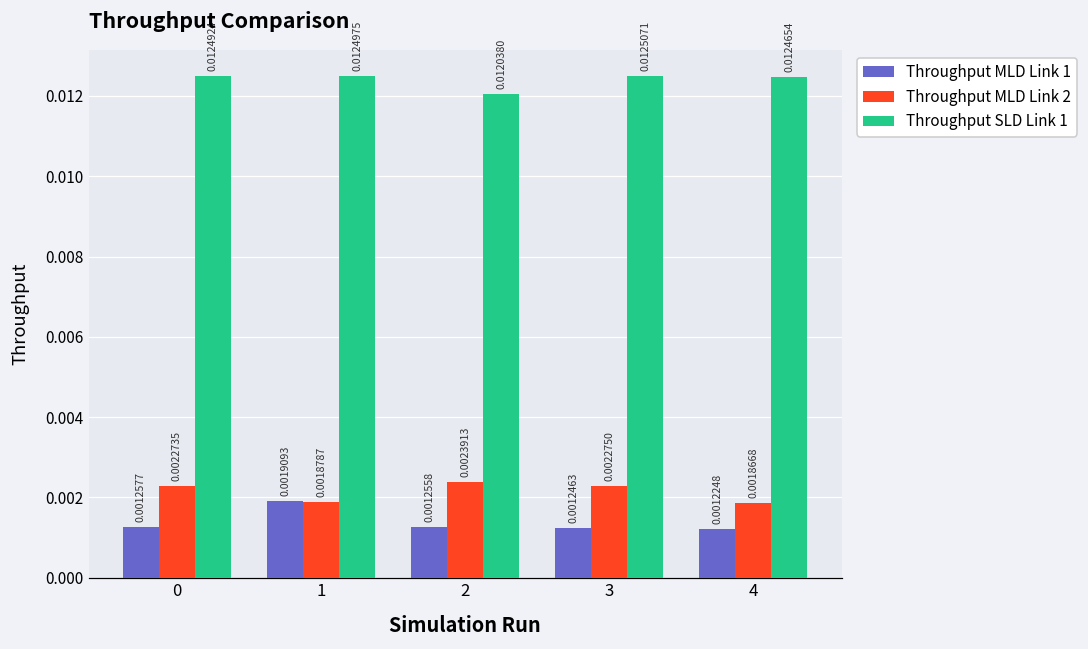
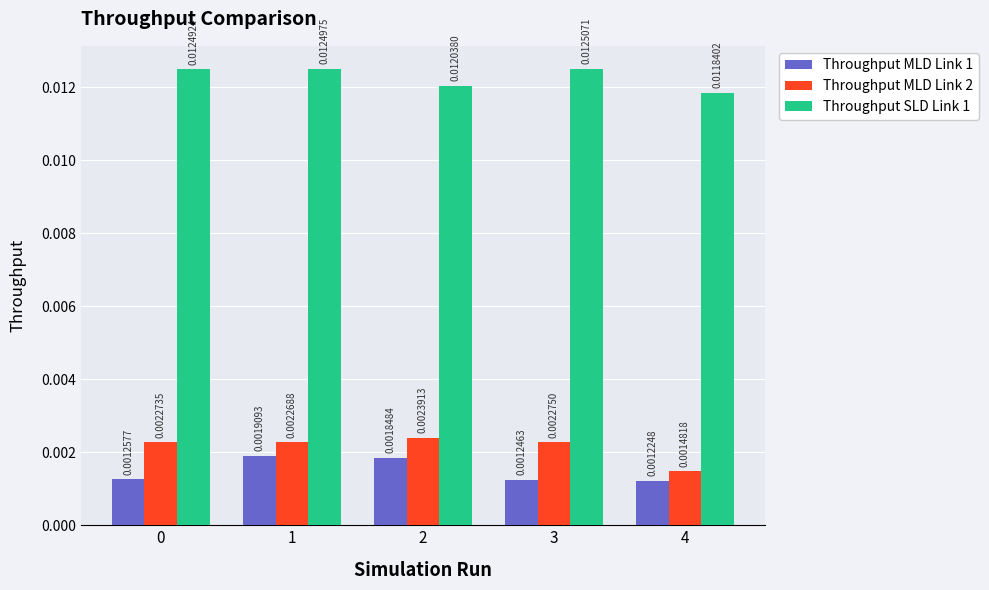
Throughput MLD Link 2, 1: 0.0018787 -> 0.0022688
Throughput MLD Link 1, 2: 0.0012558 -> 0.0018484
Throughput MLD Link 2, 4: 0.0018668 -> 0.0014818
Throughput SLD Link 1, 4: 0.0124654 -> 0.0118402
